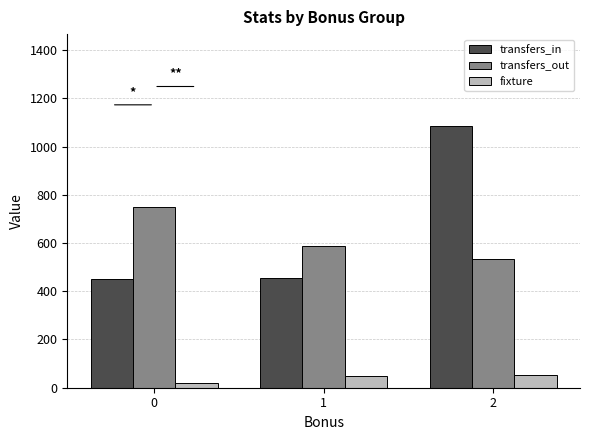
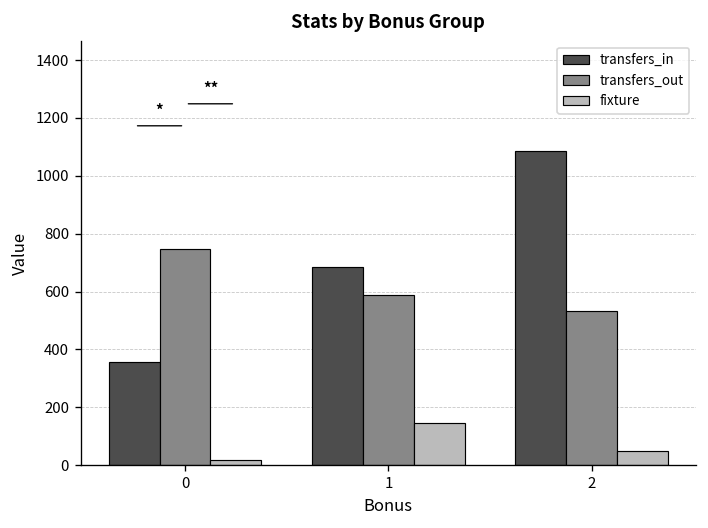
transfers_in, 0: 450 -> 360
transfers_in, 1: 460 -> 690
fixture, 1: 50 -> 150
